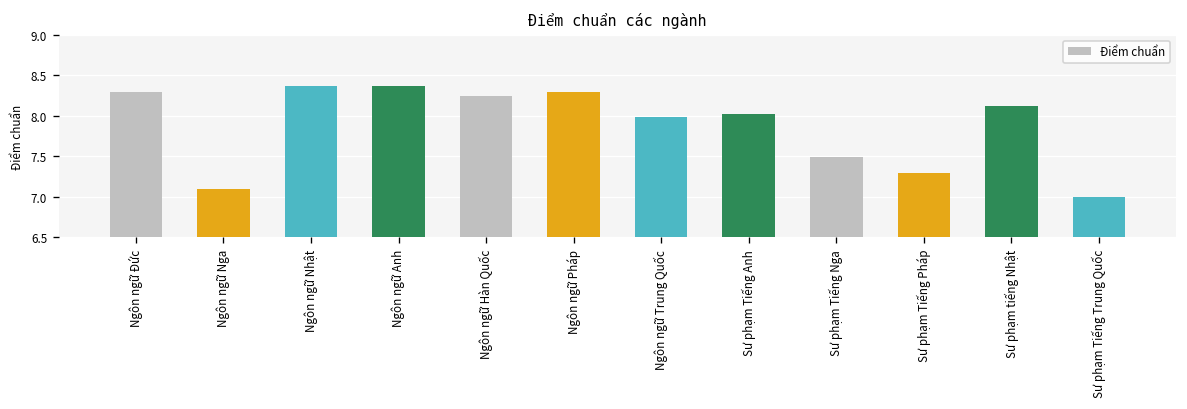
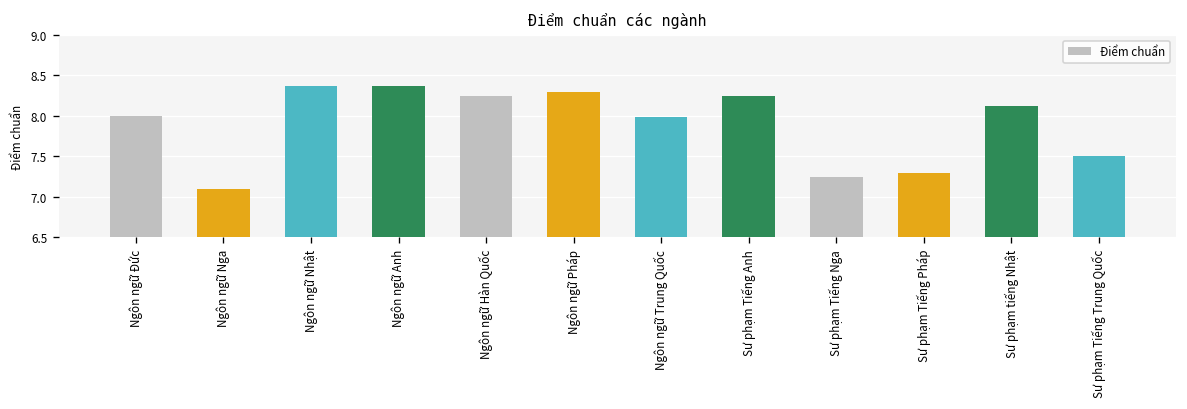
Ngôn ngữ Đức: 8.3 -> 8.0
Sư phạm Tiếng Anh: 8.0 -> 8.3
Sư phạm Tiếng Nga: 7.5 -> 7.3
Sư phạm Tiếng Trung Quốc: 7.0 -> 7.5
